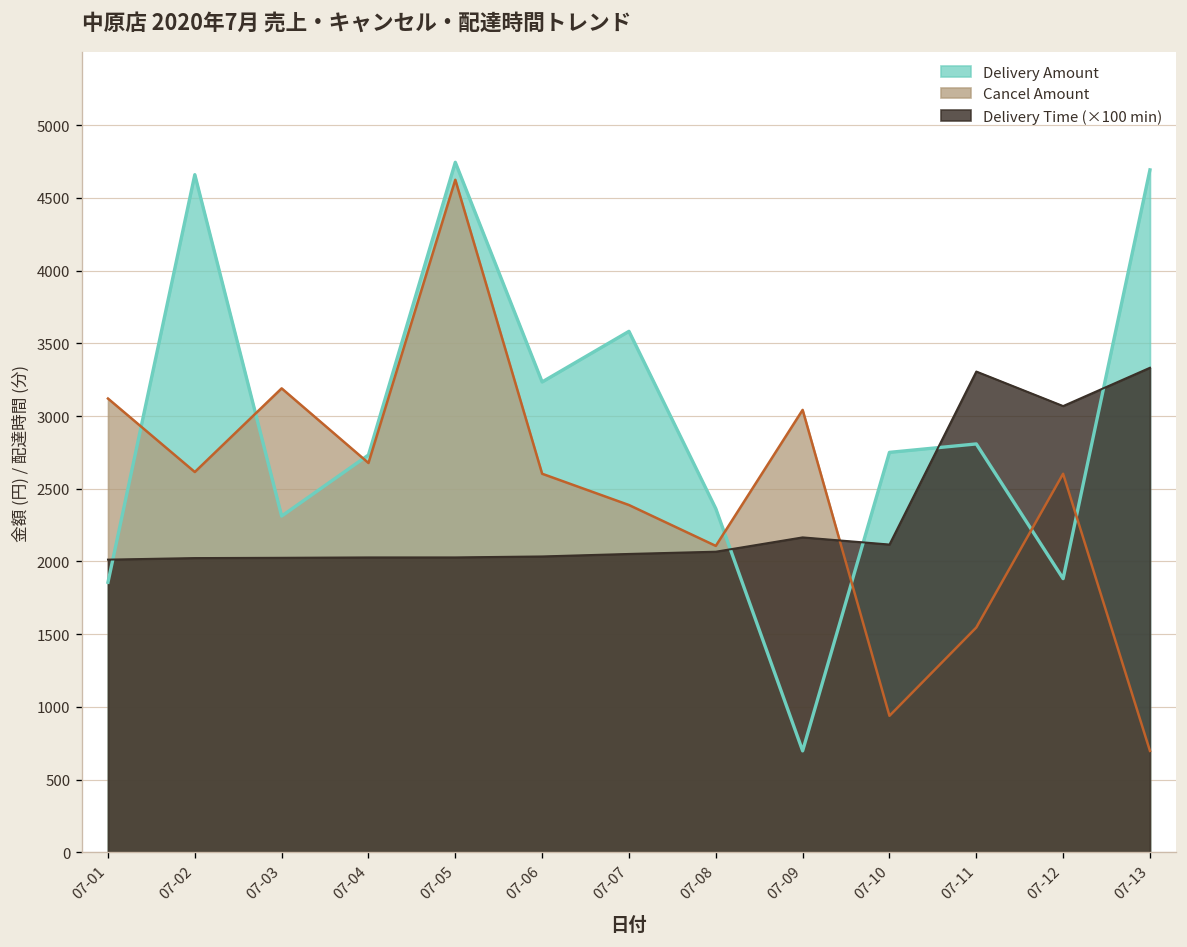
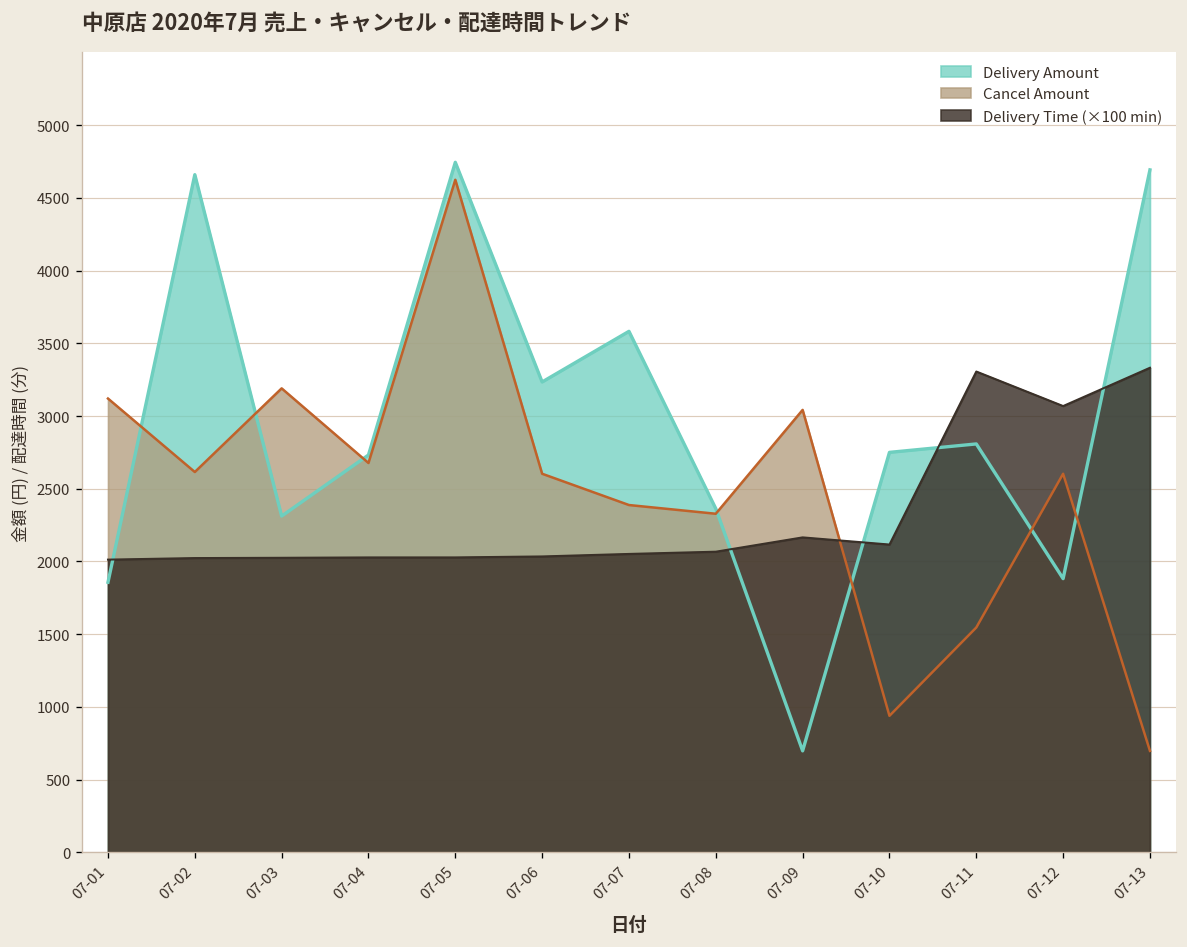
Cancel Amount, 07-08: 2110 -> 2330
